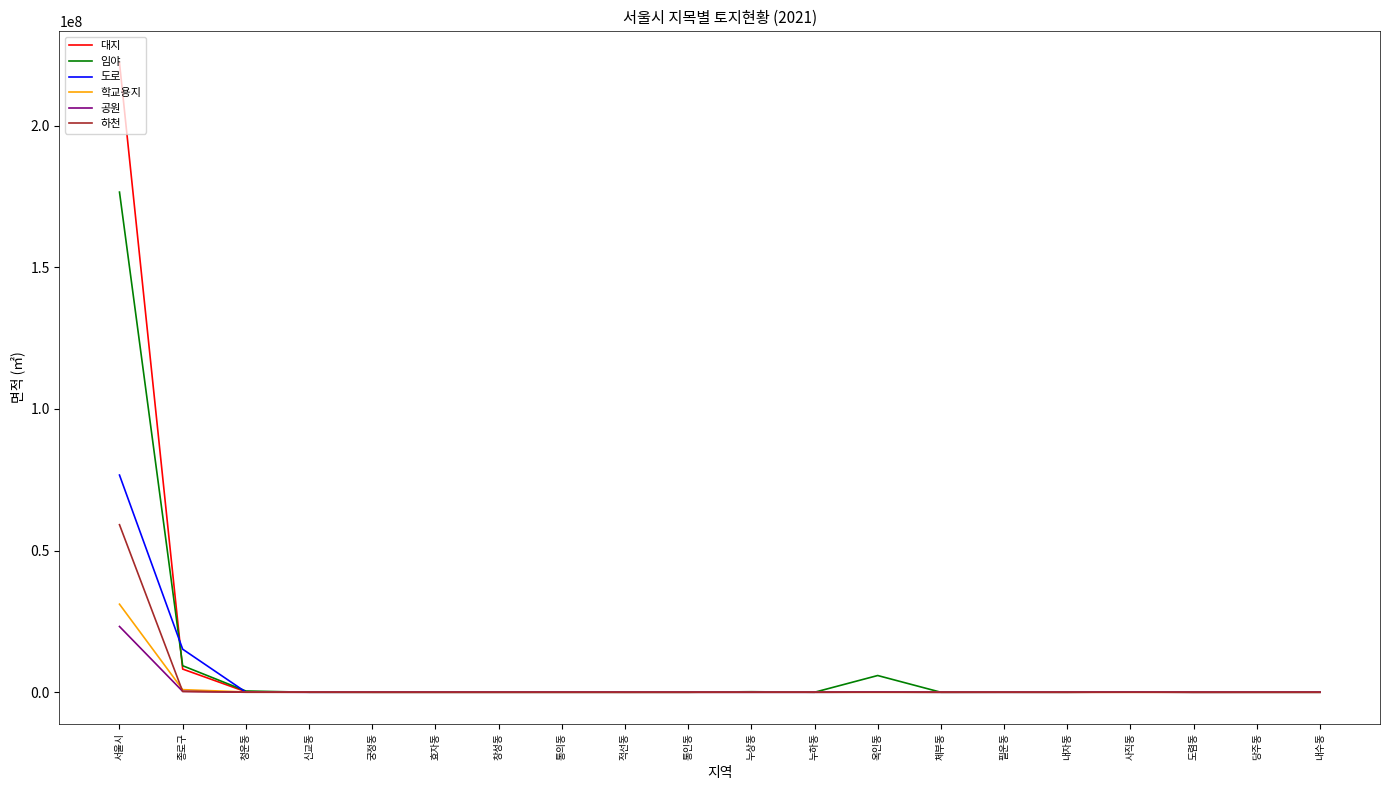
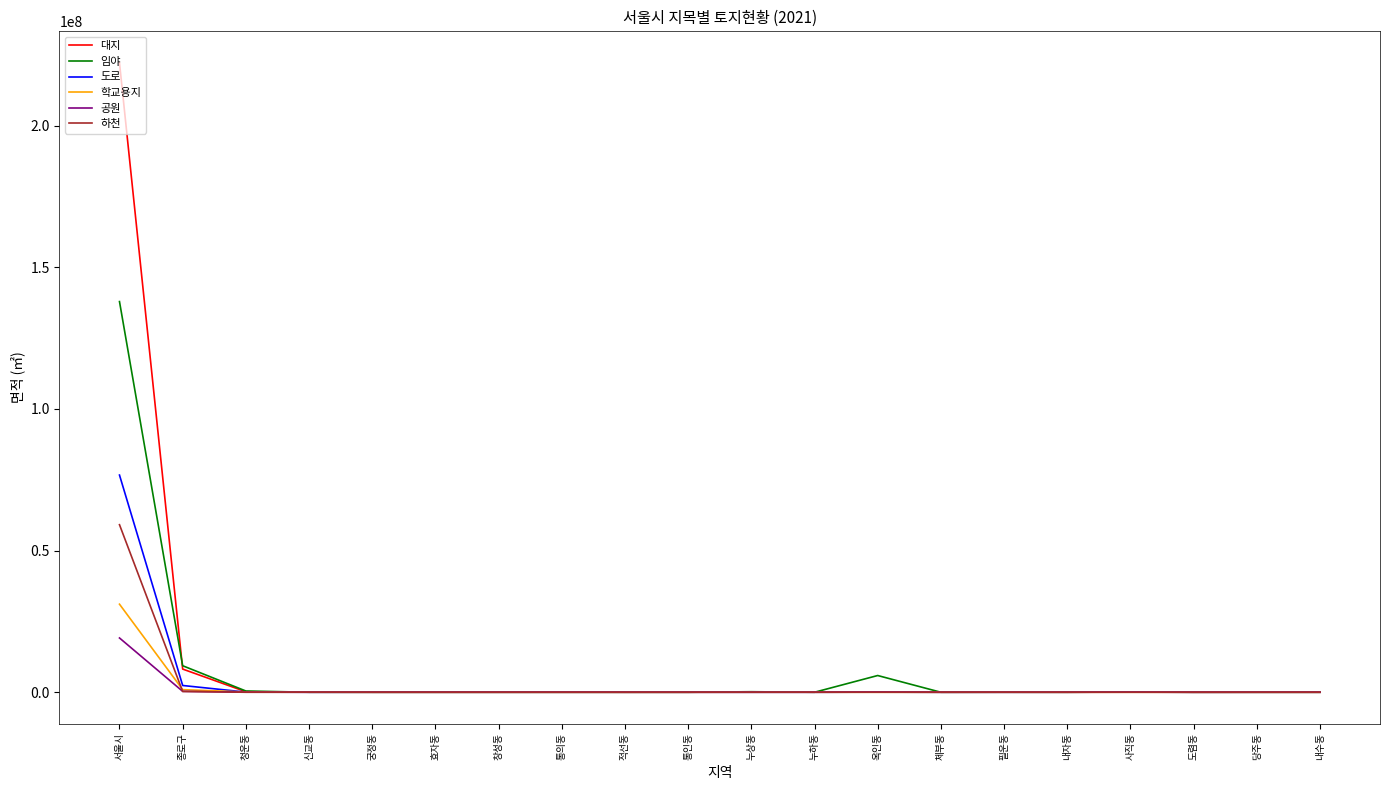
임야, 서울시: 177000000 -> 138000000
공원, 서울시: 23000000 -> 19000000
도로, 종로구: 15000000 -> 2000000
